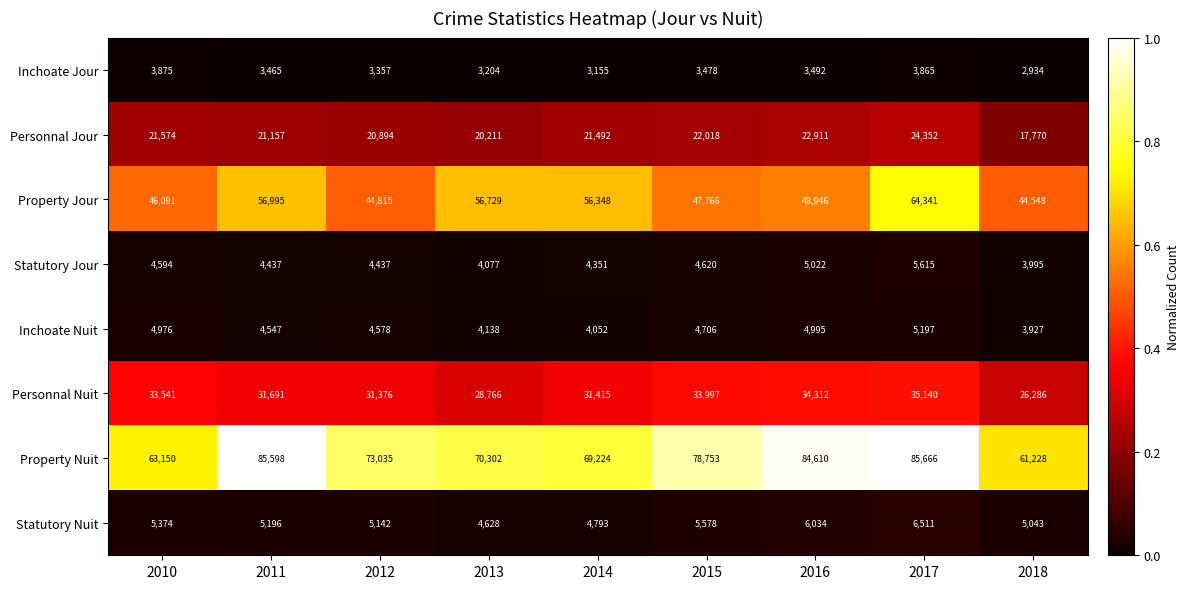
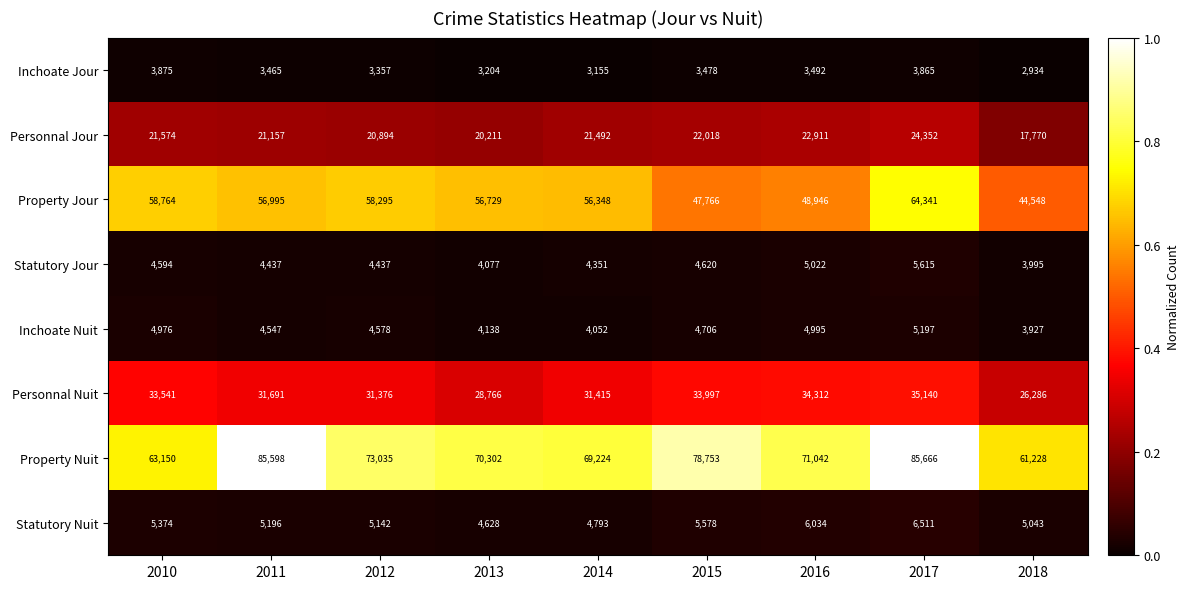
Property Jour, 2010: 46,091 -> 58,764
Property Jour, 2012: 44,815 -> 58,295
Property Nuit, 2016: 84,610 -> 71,042
